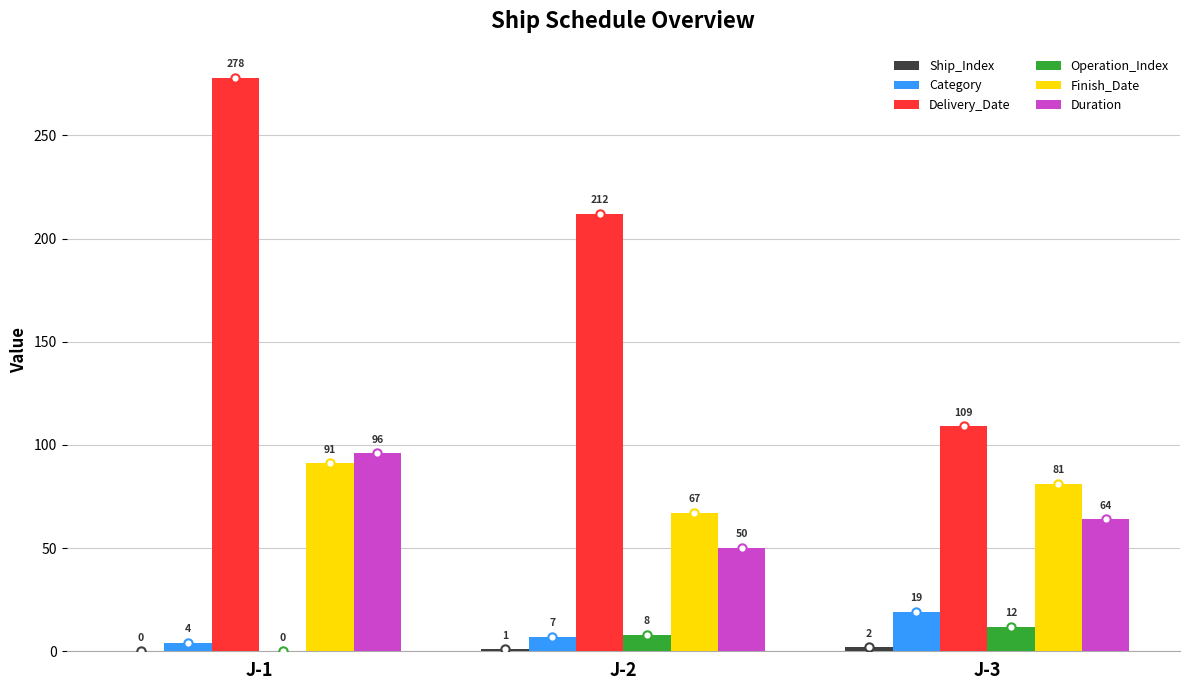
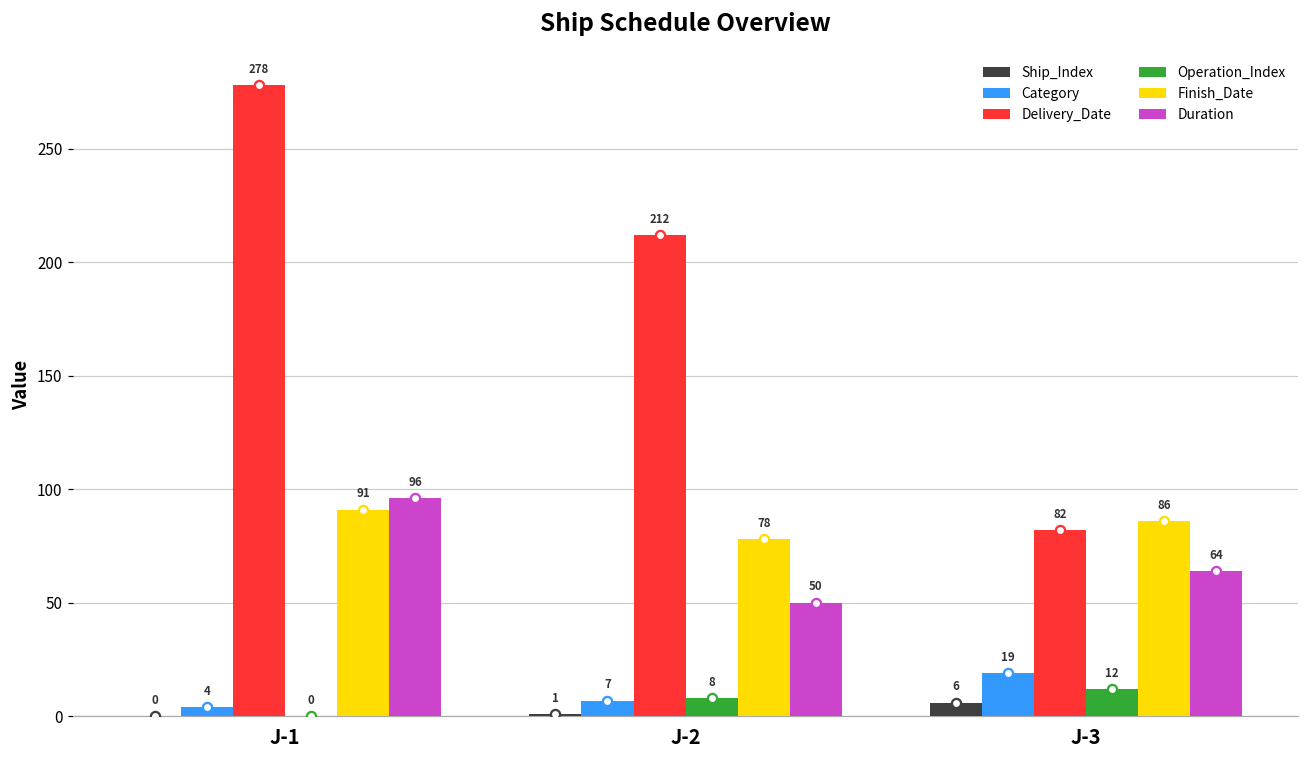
Finish_Date, J-2: 67 -> 78
Ship_Index, J-3: 2 -> 6
Delivery_Date, J-3: 109 -> 82
Finish_Date, J-3: 81 -> 86
